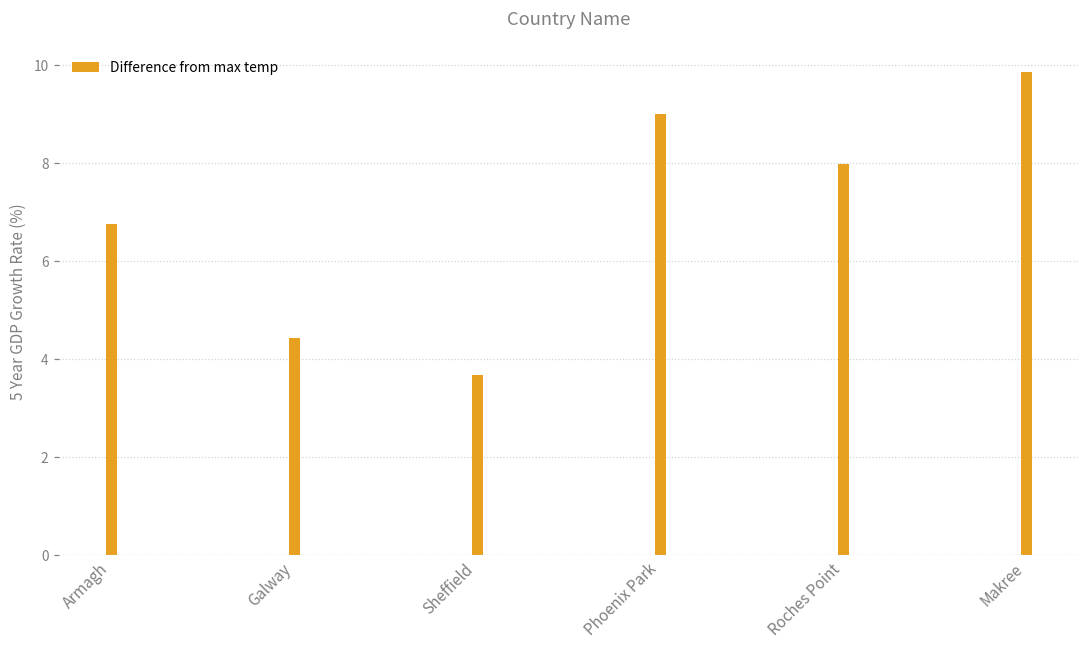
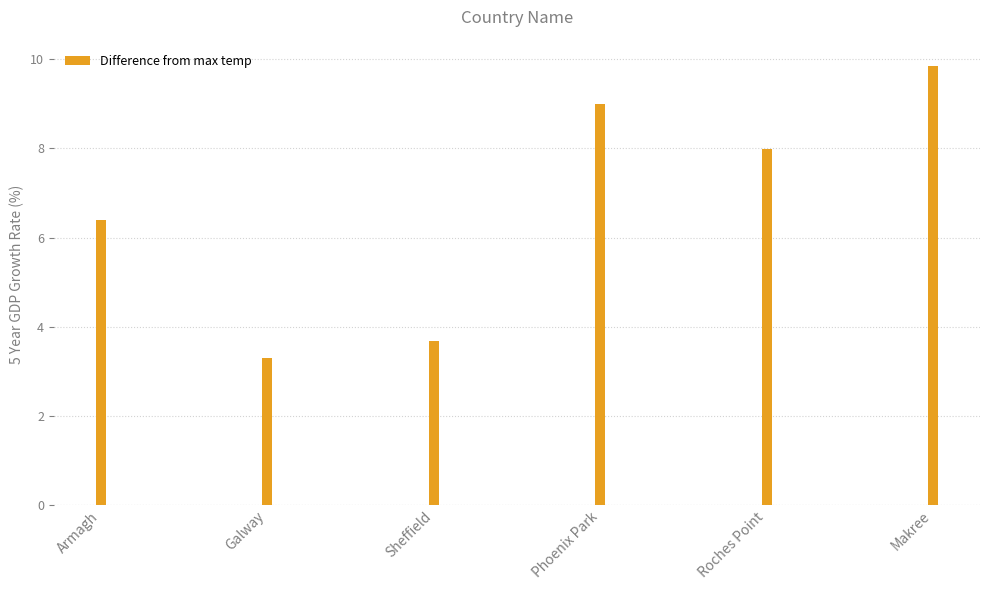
Armagh: 6.8 -> 6.4
Galway: 4.4 -> 3.3
